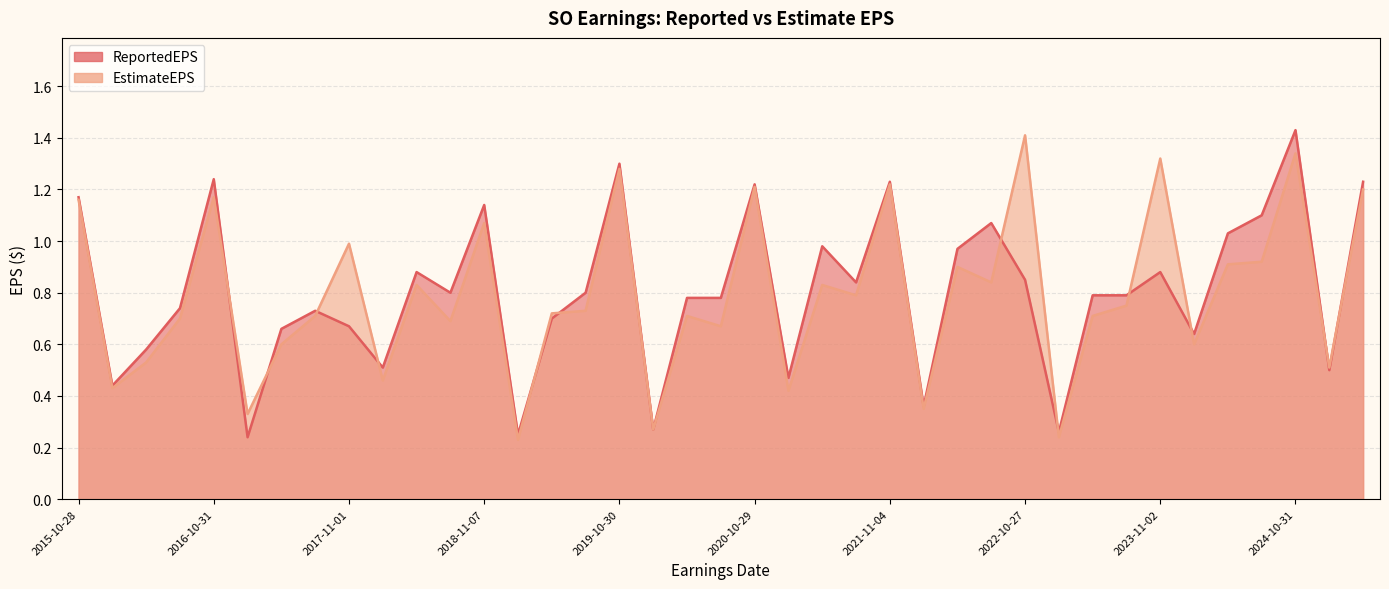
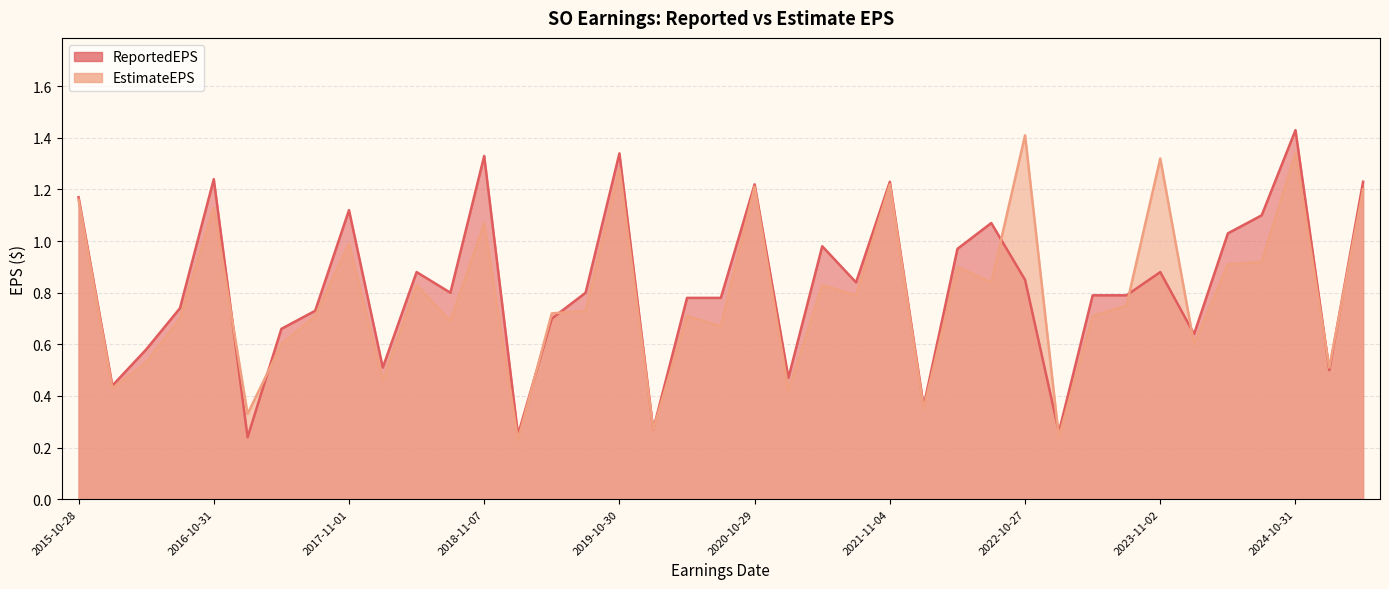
EstimateEPS, 2016-10-31: 1.17 -> 1.13
ReportedEPS, 2017-11-01: 0.67 -> 1.12
ReportedEPS, 2018-11-07: 1.14 -> 1.33
ReportedEPS, 2019-10-30: 1.30 -> 1.34
